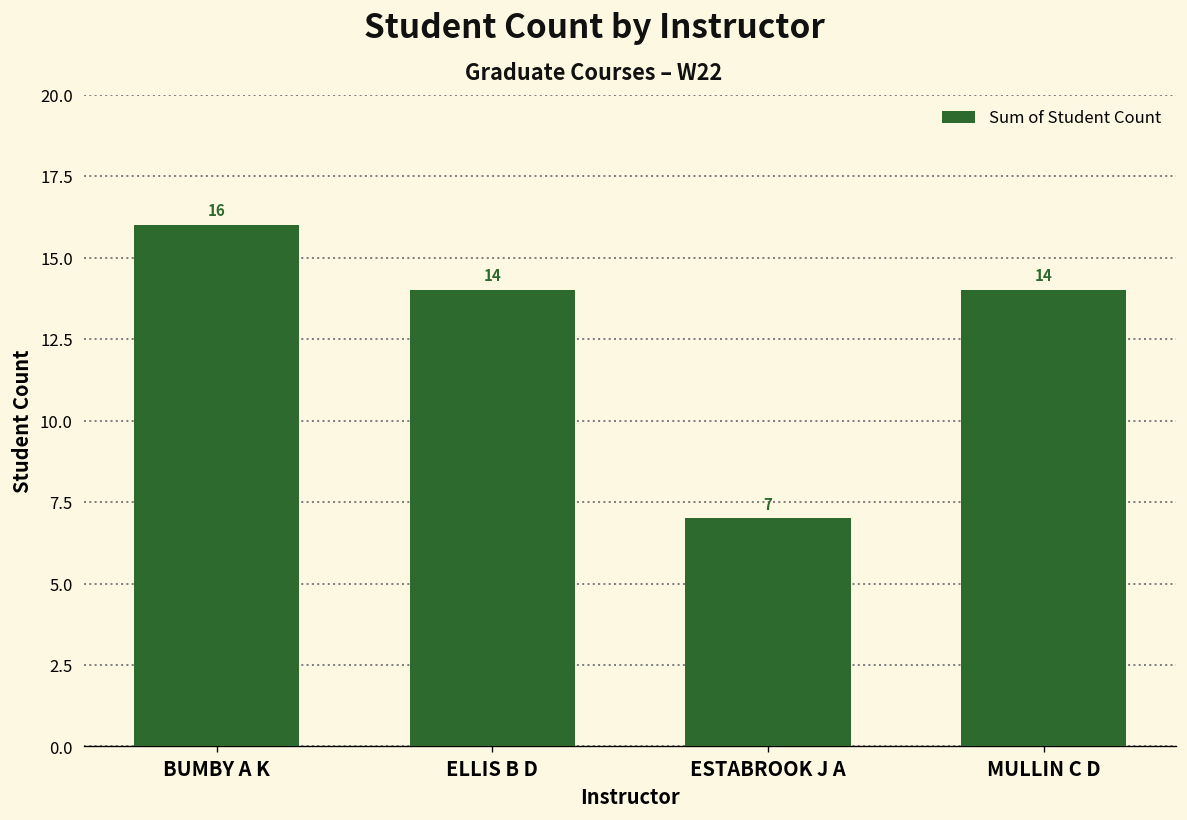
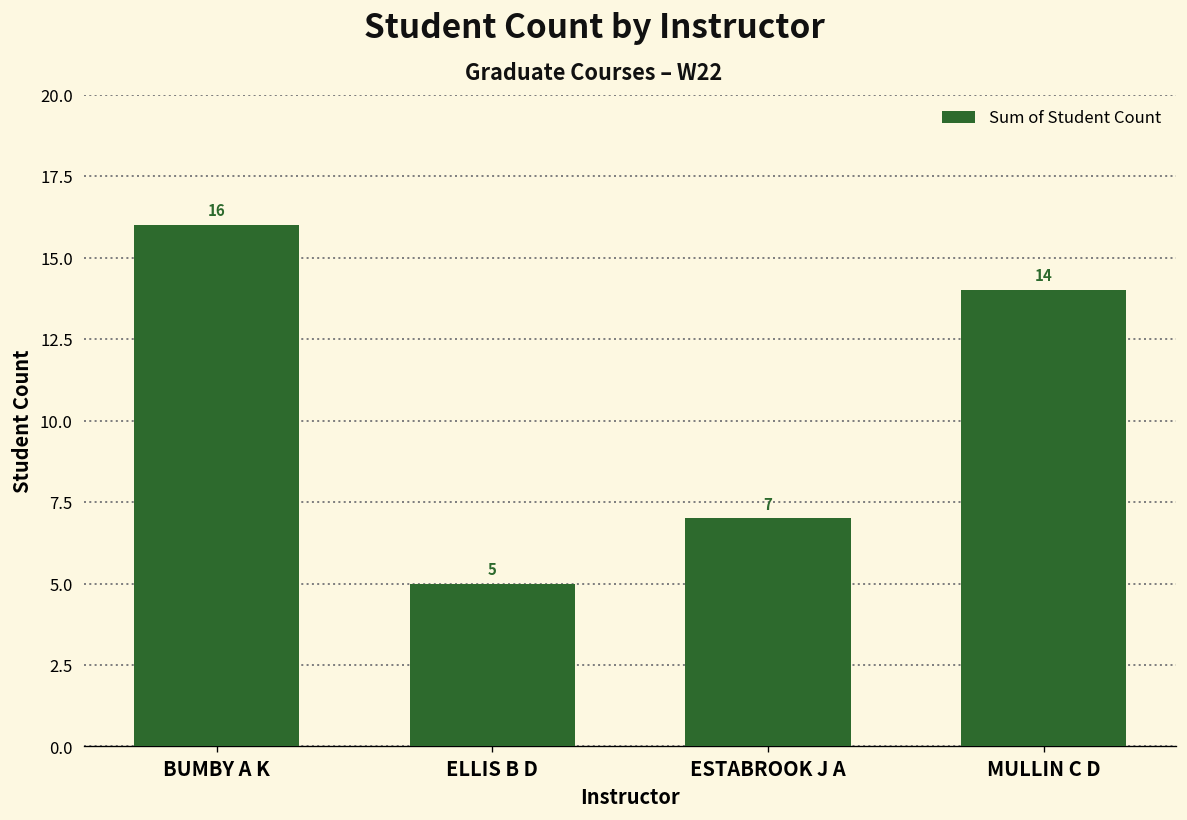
ELLIS B D: 14 -> 5
